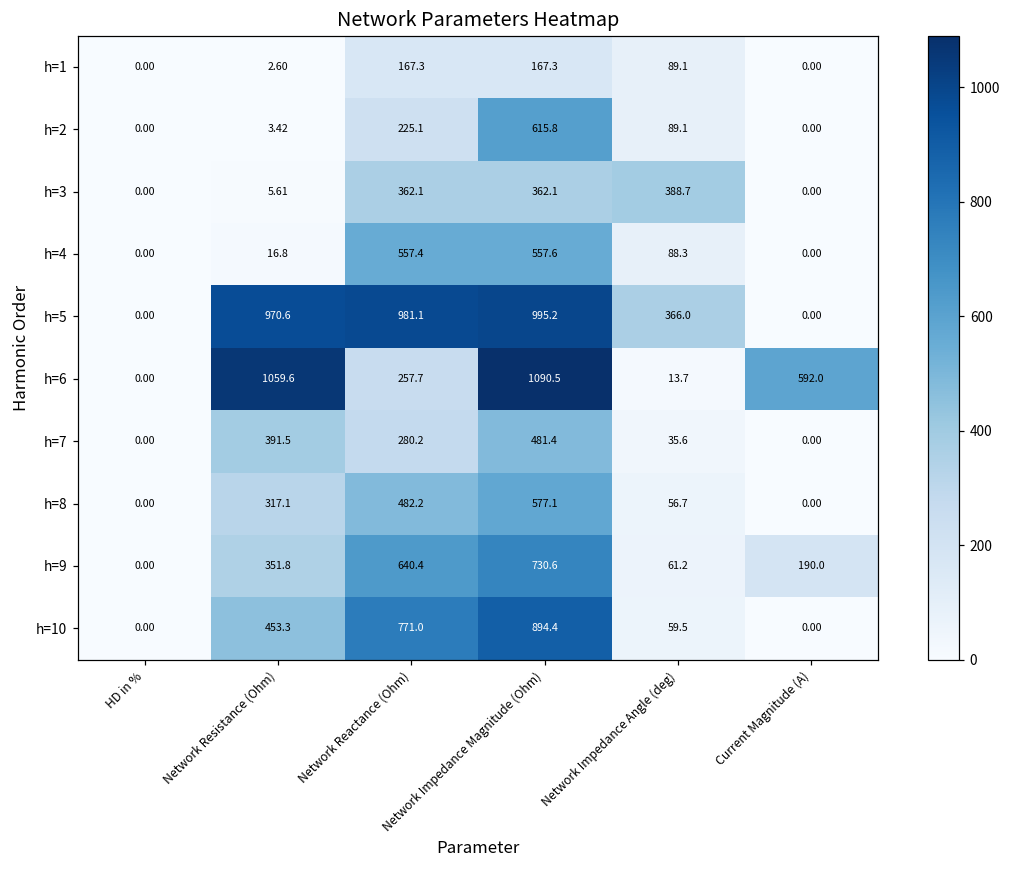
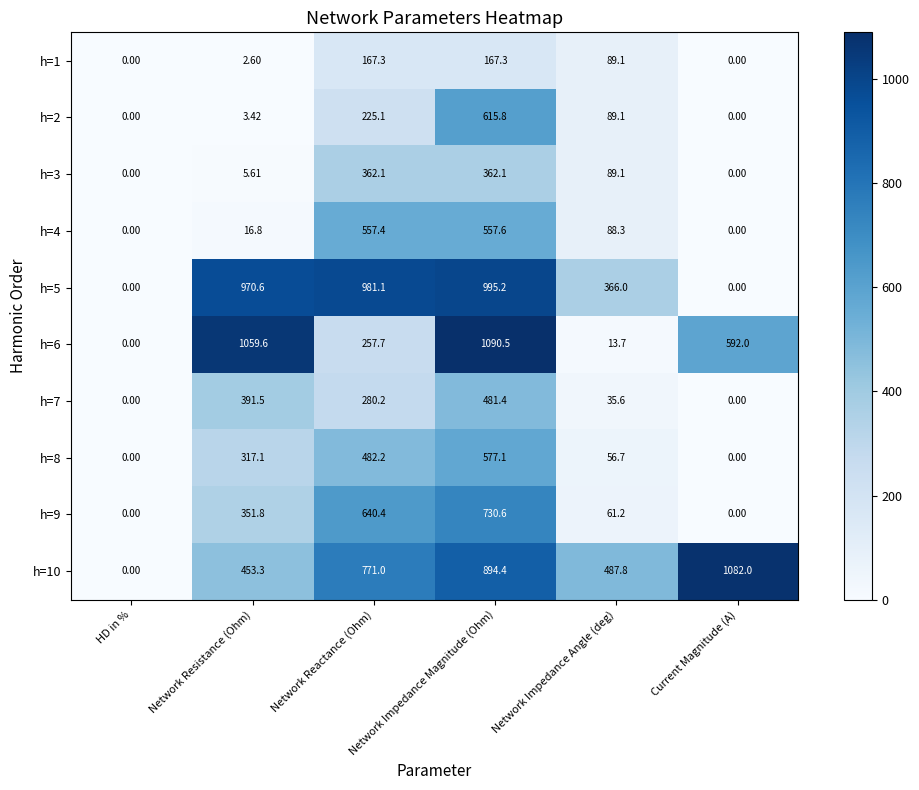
h=3, Network Impedance Angle (deg): 388.7 -> 89.1
h=9, Current Magnitude (A): 190.0 -> 0.00
h=10, Network Impedance Angle (deg): 59.5 -> 487.8
h=10, Current Magnitude (A): 0.00 -> 1082.0
